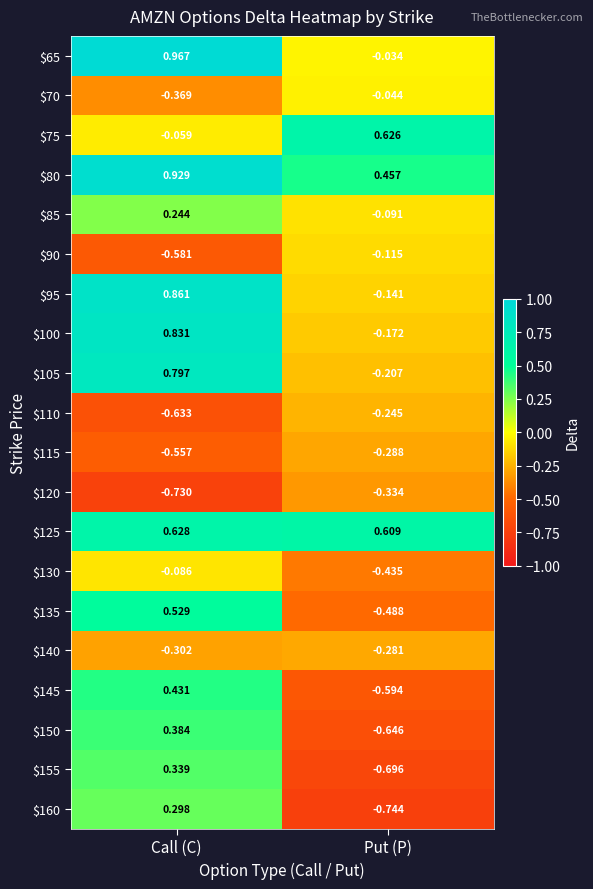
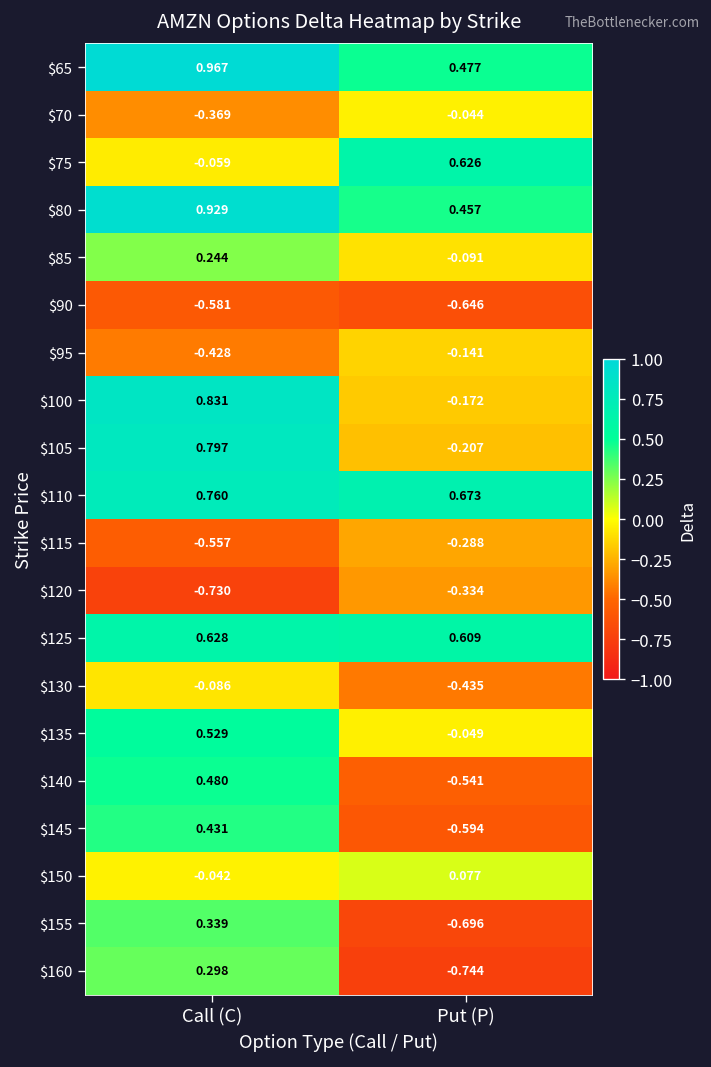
$65, Put (P): -0.034 -> 0.477
$90, Put (P): -0.115 -> -0.646
$95, Call (C): 0.861 -> -0.428
$110, Call (C): -0.633 -> 0.760
$110, Put (P): -0.245 -> 0.673
$135, Put (P): -0.488 -> -0.049
$140, Call (C): -0.302 -> 0.480
$140, Put (P): -0.281 -> -0.541
$150, Call (C): 0.384 -> -0.042
$150, Put (P): -0.646 -> 0.077
